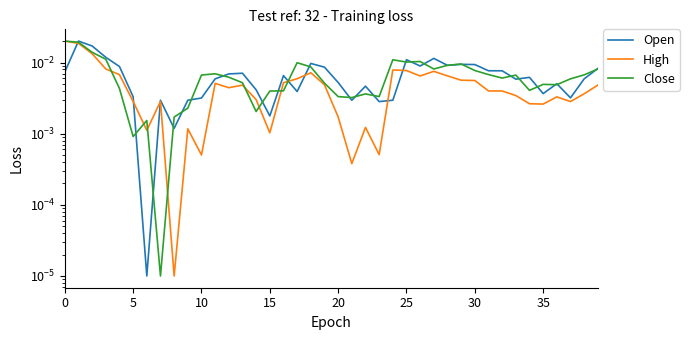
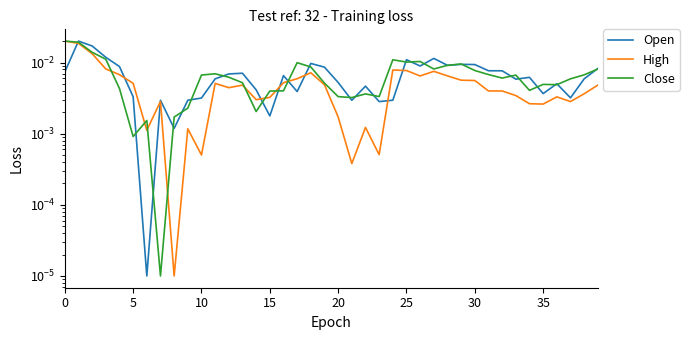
High, 5: 0.0028 -> 0.005
High, 15: 0.0010 -> 0.003
